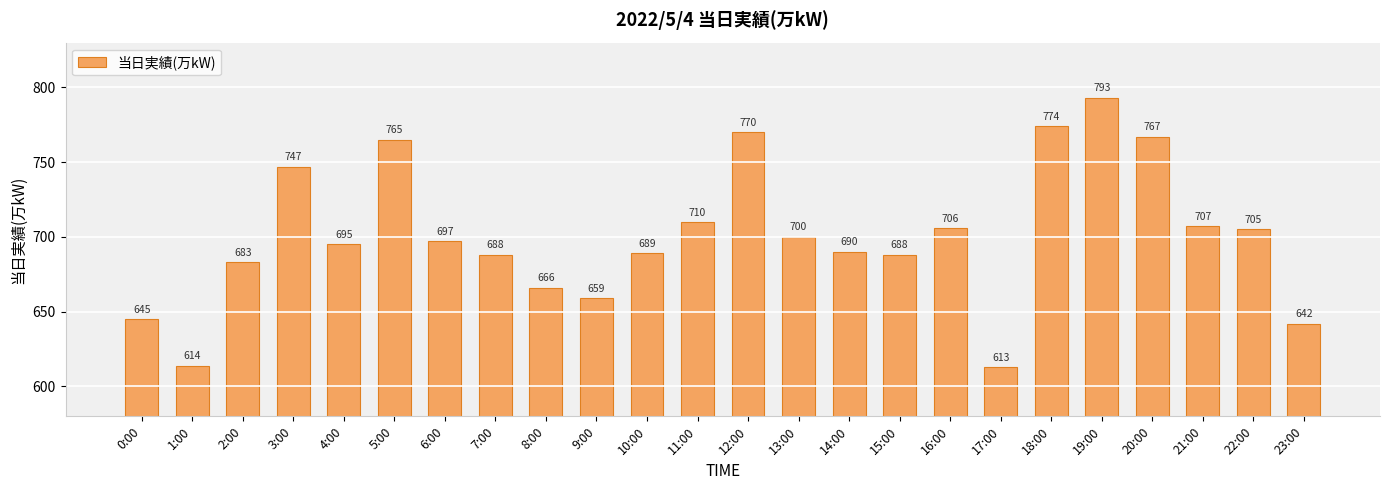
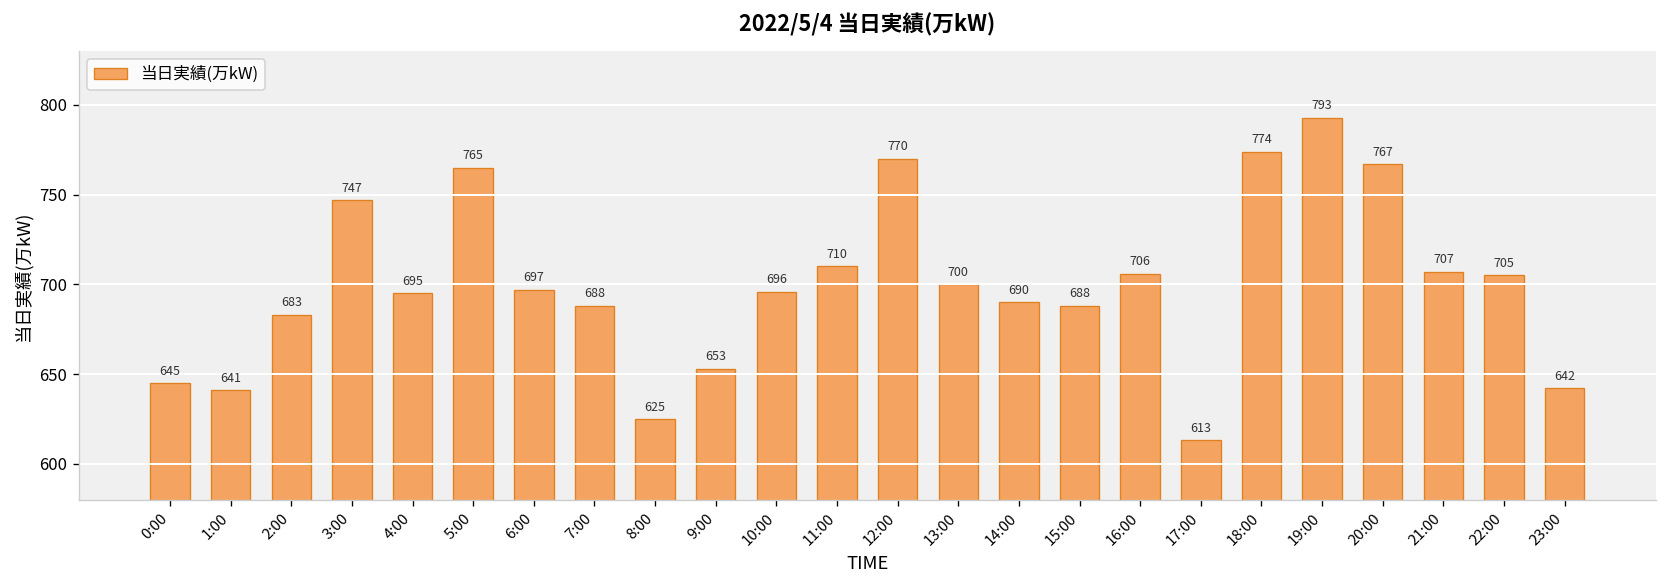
1:00: 614 -> 641
8:00: 666 -> 625
9:00: 659 -> 653
10:00: 689 -> 696
